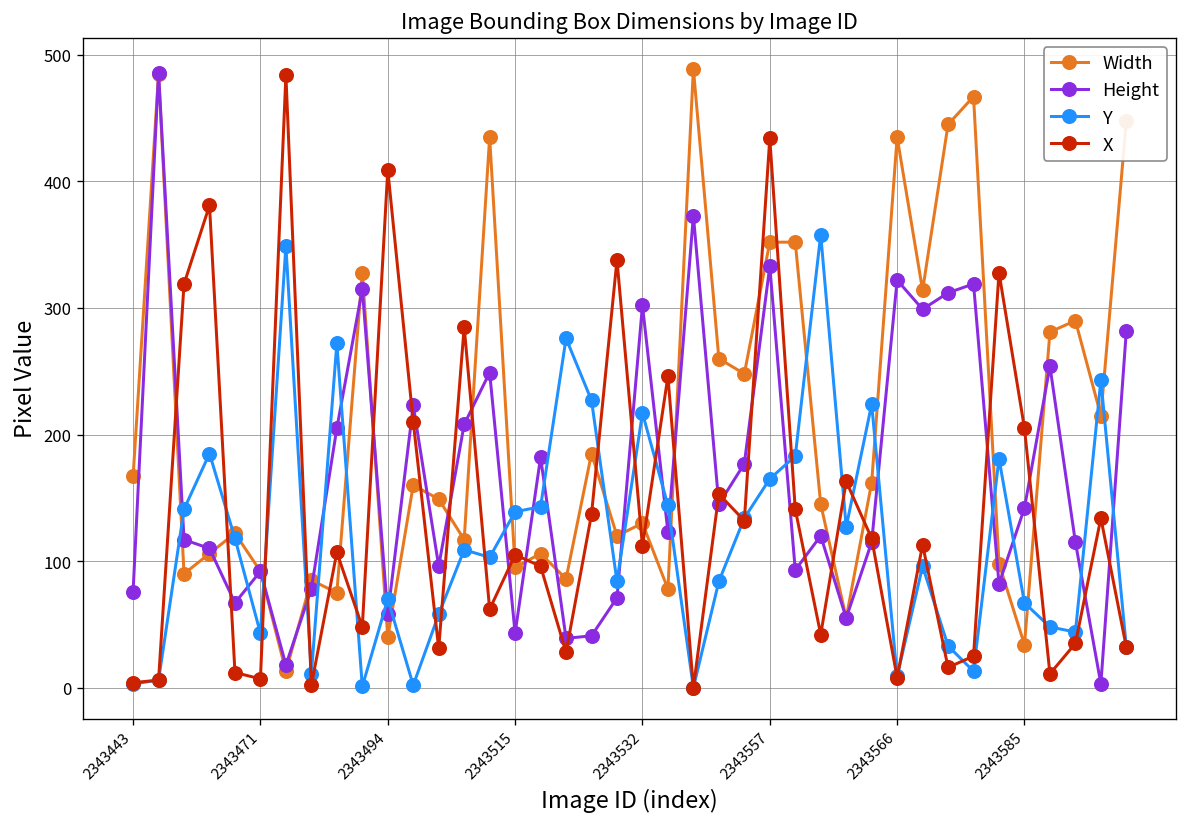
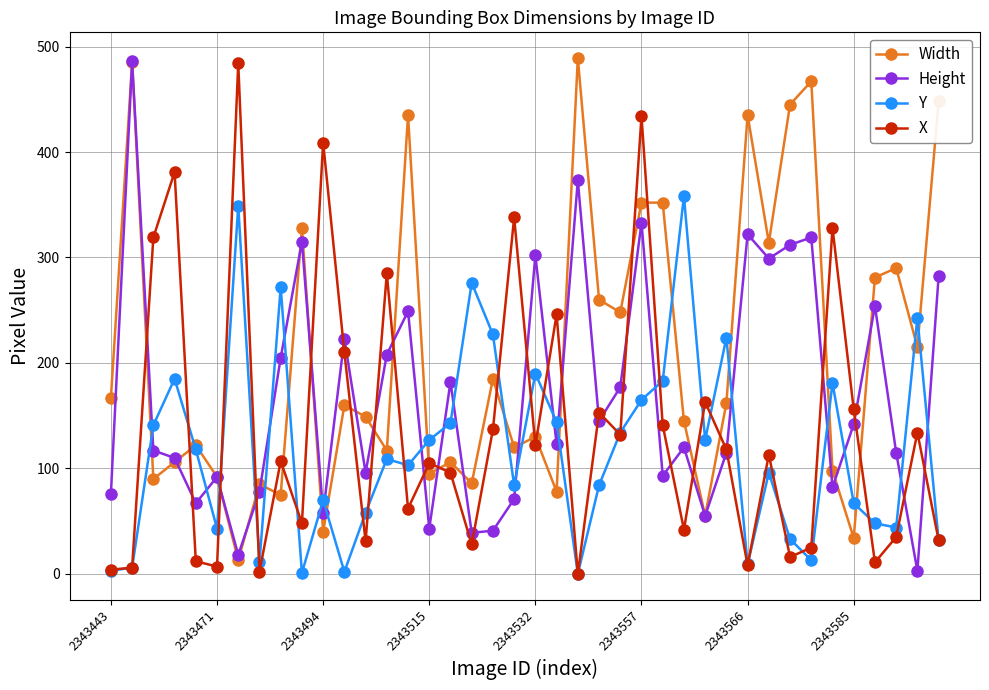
Y, 2343515: 139 -> 127
Y, 2343532: 217 -> 190
X, 2343532: 112 -> 122
X, 2343585: 205 -> 156
